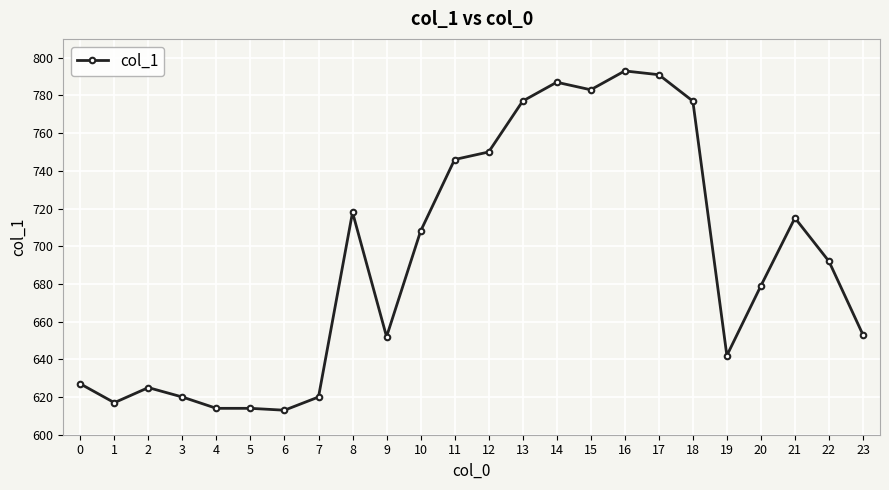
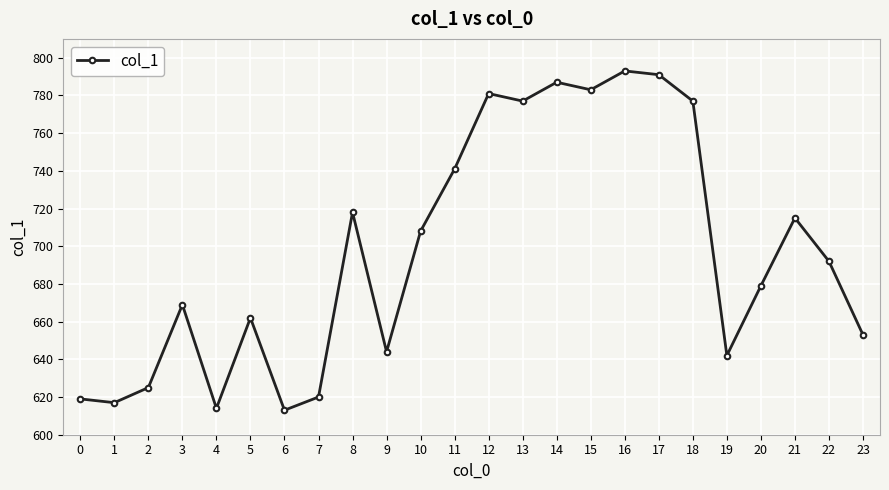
0: 627 -> 619
3: 620 -> 669
5: 614 -> 662
9: 652 -> 644
11: 746 -> 741
12: 750 -> 781
